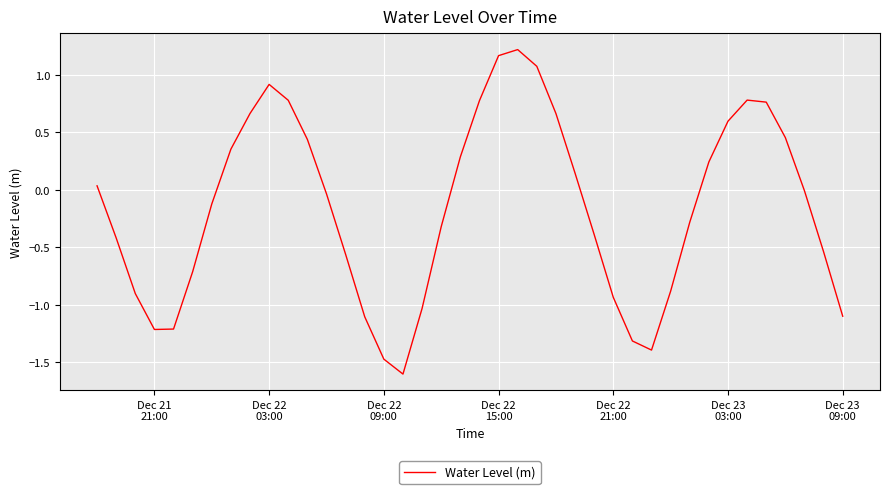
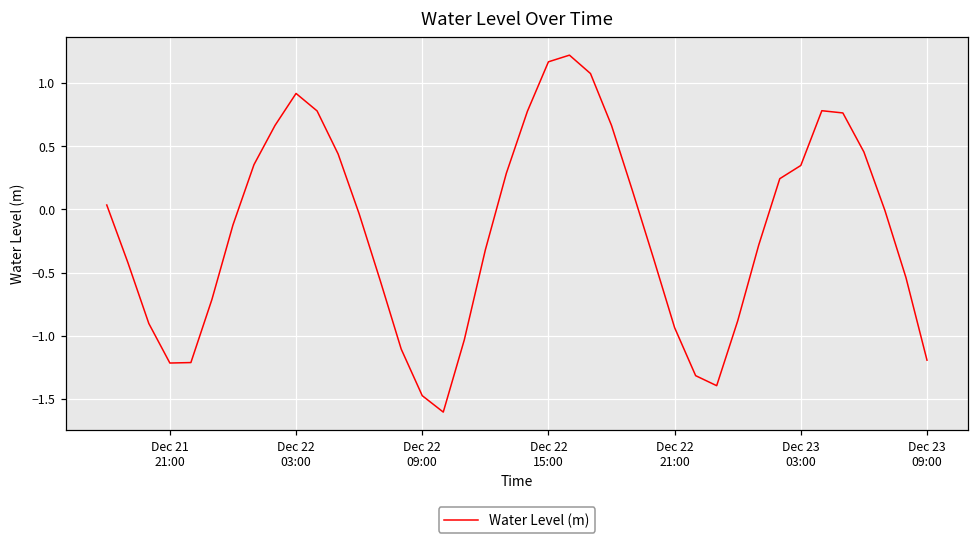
Dec 23 03:00: 0.60 -> 0.35
Dec 23 09:00: -1.10 -> -1.19
